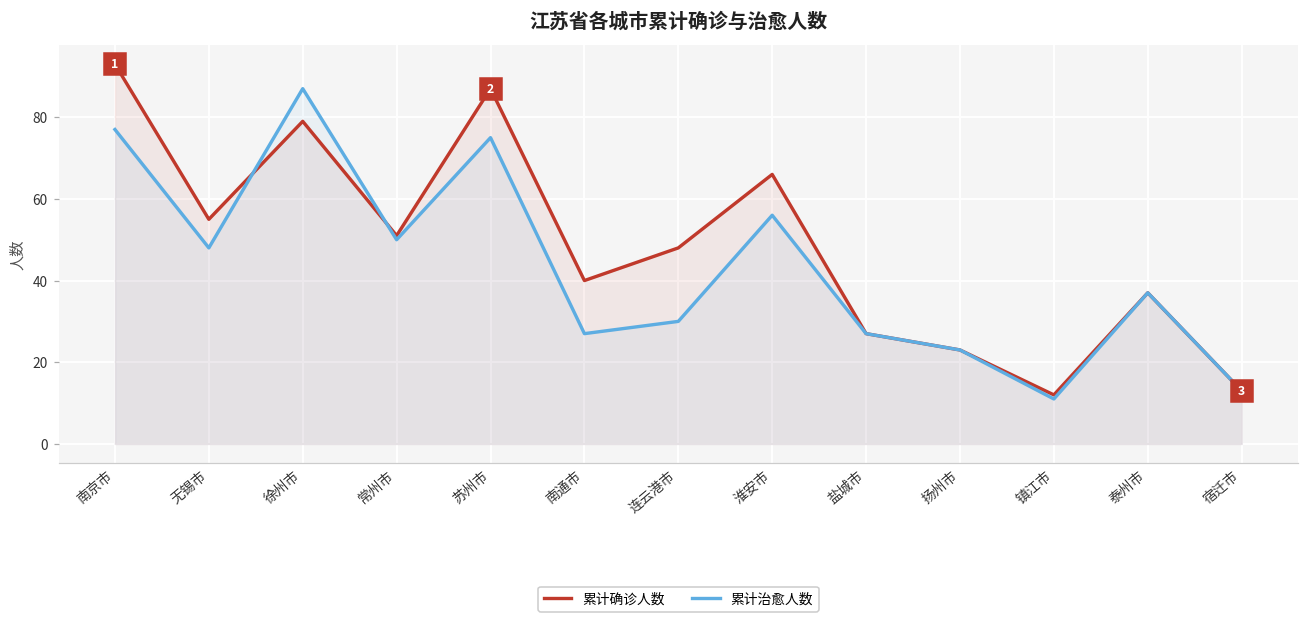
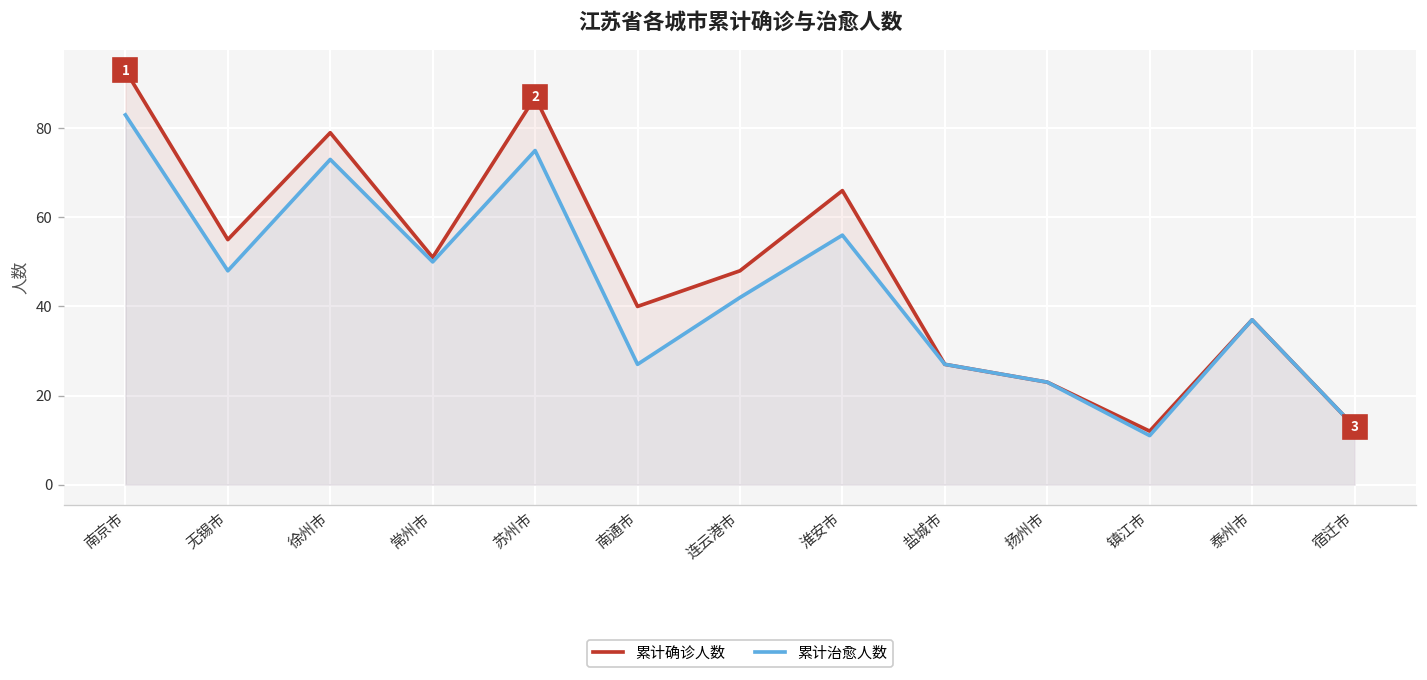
累计治愈人数, 南京市: 77 -> 83
累计治愈人数, 徐州市: 87 -> 73
累计治愈人数, 连云港市: 30 -> 42
